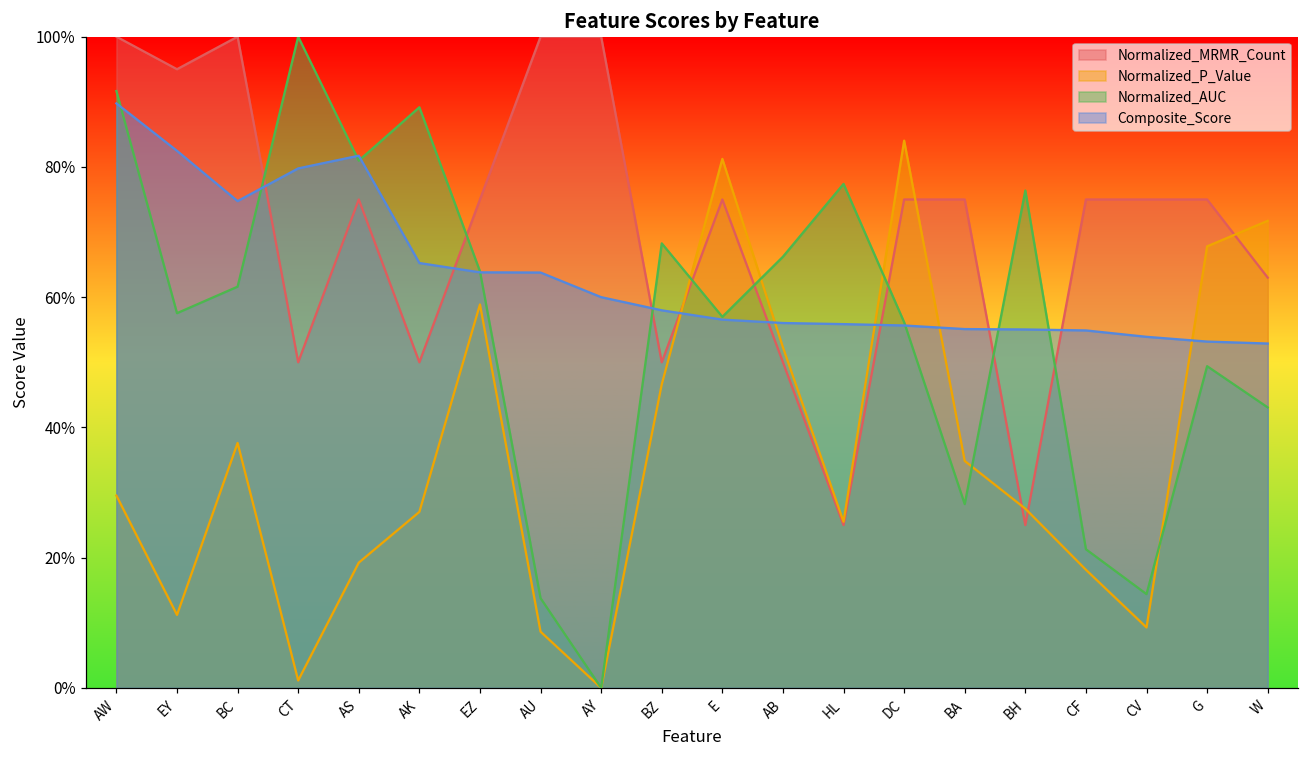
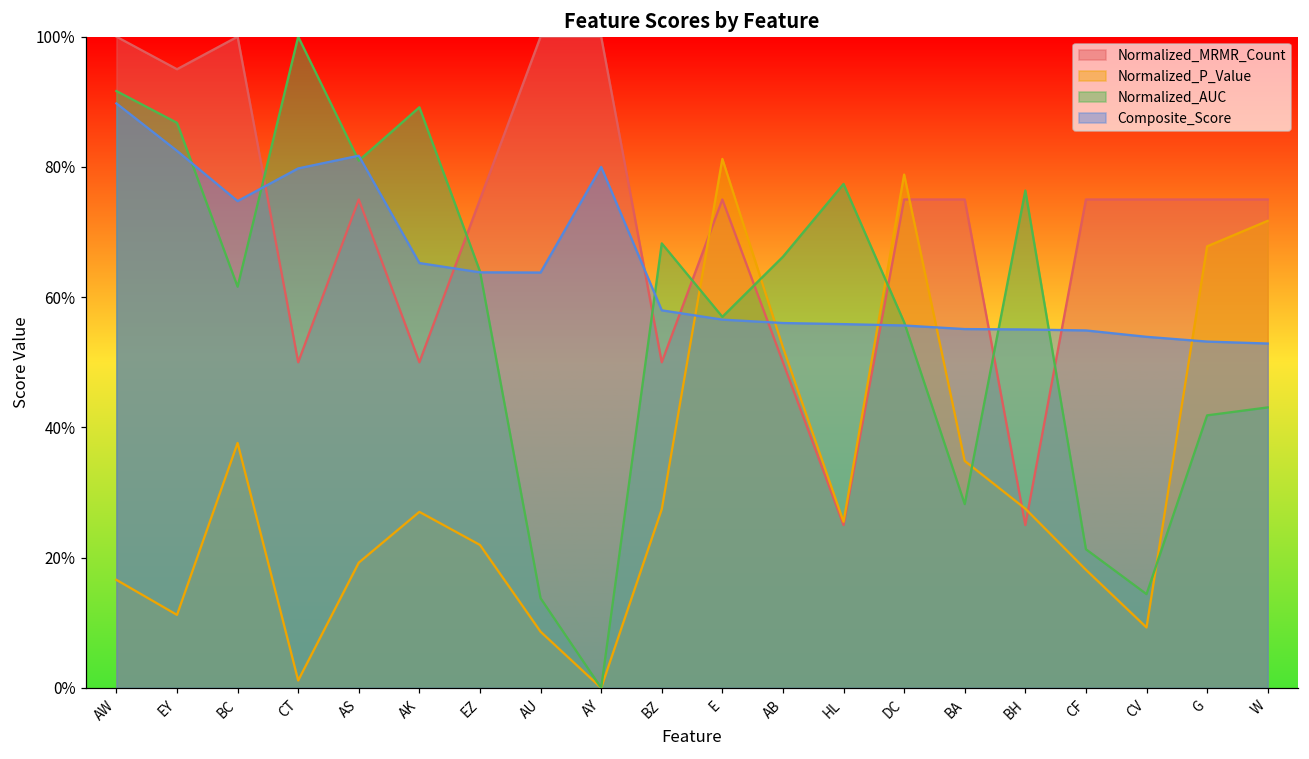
Normalized_P_Value, AW: 30% -> 17%
Normalized_AUC, EY: 58% -> 87%
Normalized_P_Value, EZ: 59% -> 22%
Composite_Score, AY: 60% -> 80%
Normalized_P_Value, BZ: 47% -> 27%
Normalized_P_Value, DC: 84% -> 79%
Normalized_AUC, G: 49% -> 42%
Normalized_MRMR_Count, W: 63% -> 75%
